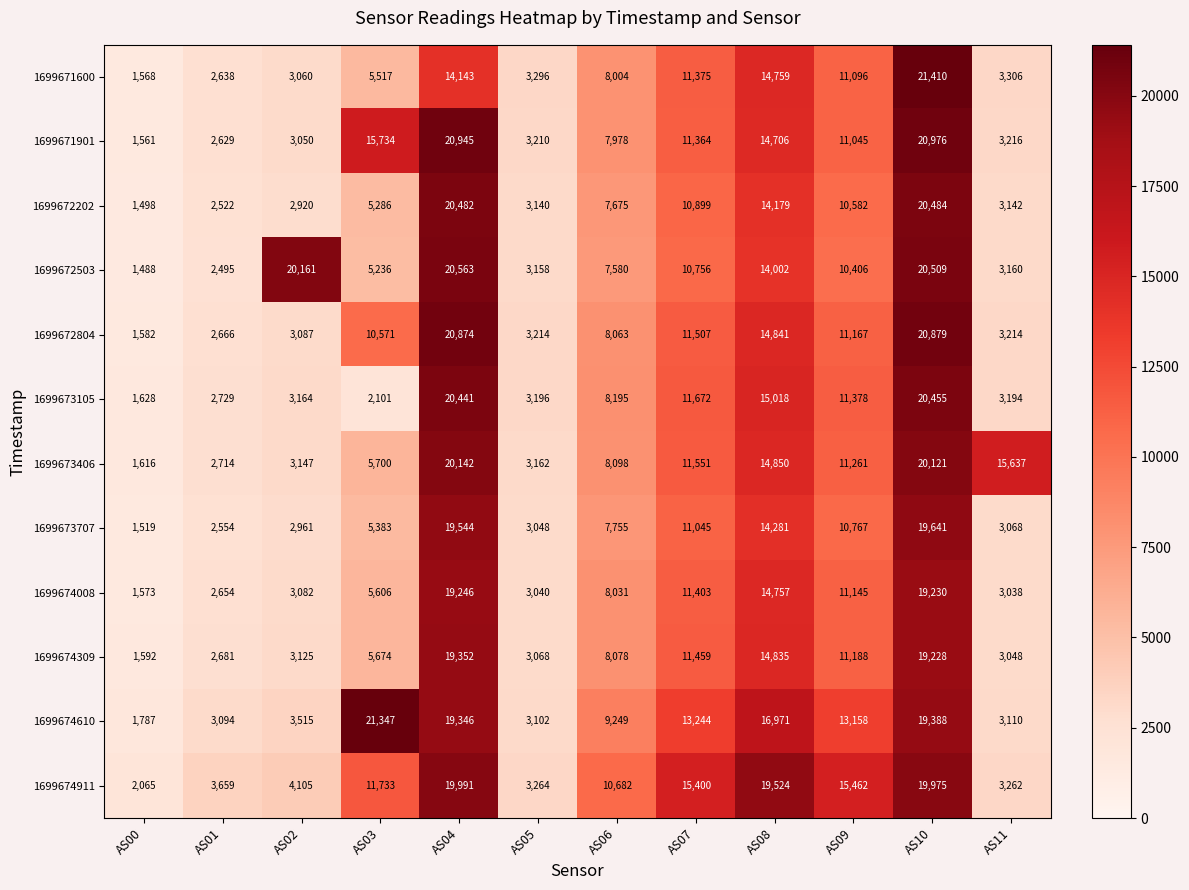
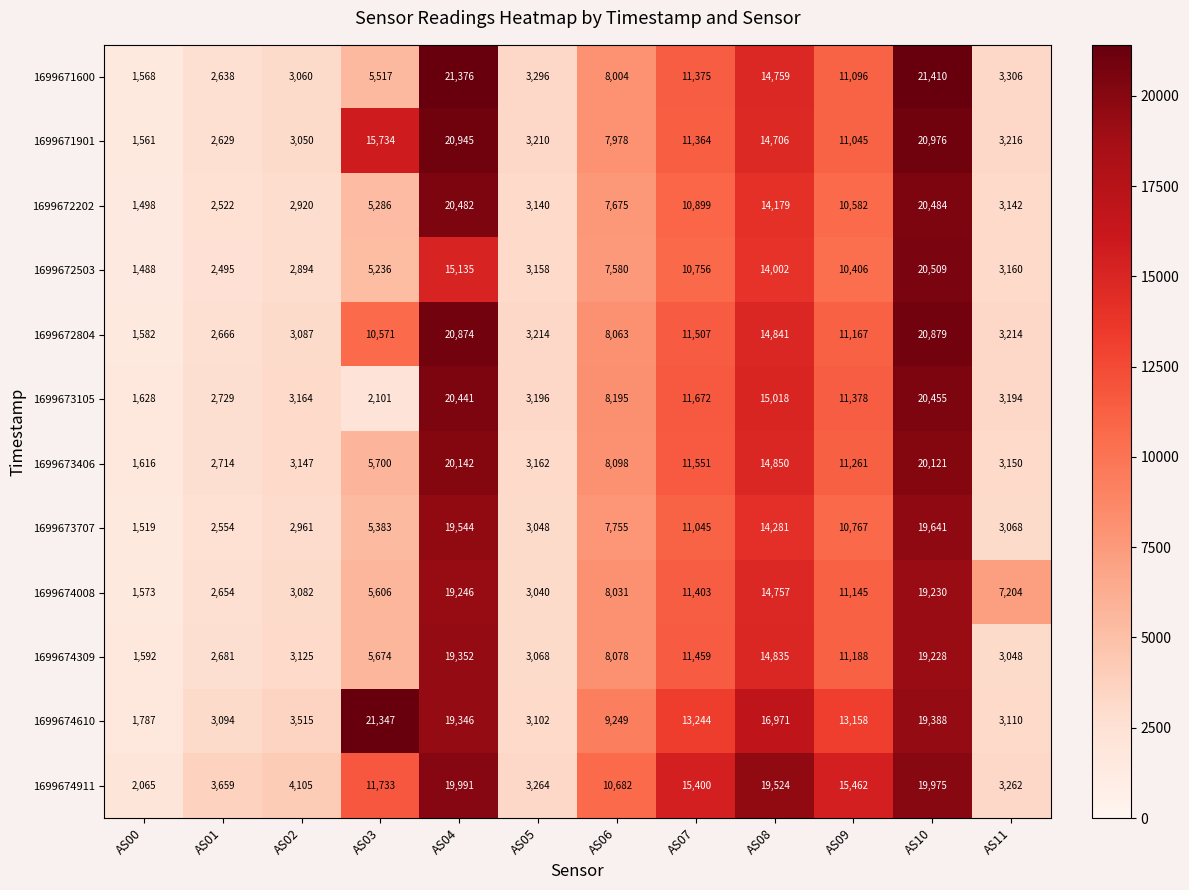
1699671600, AS04: 14,143 -> 21,376
1699672503, AS02: 20,161 -> 2,894
1699672503, AS04: 20,563 -> 15,135
1699673406, AS11: 15,637 -> 3,150
1699674008, AS11: 3,038 -> 7,204
